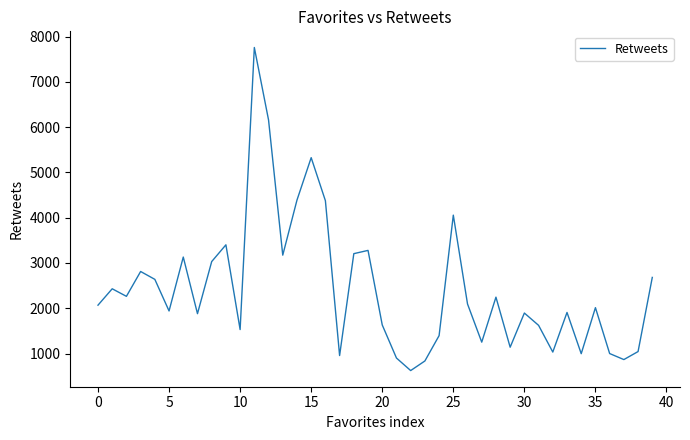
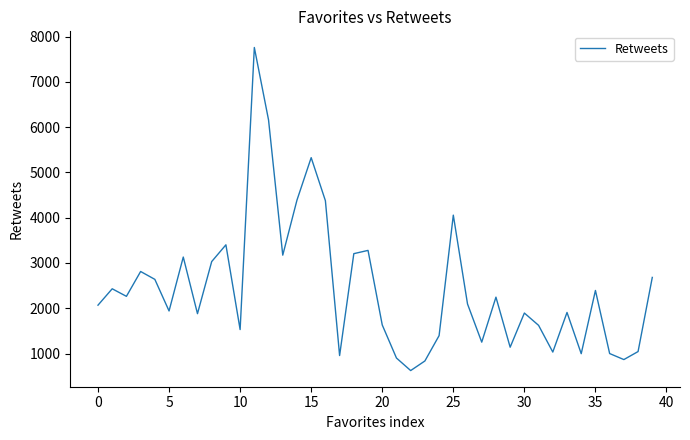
35: 2000 -> 2400
